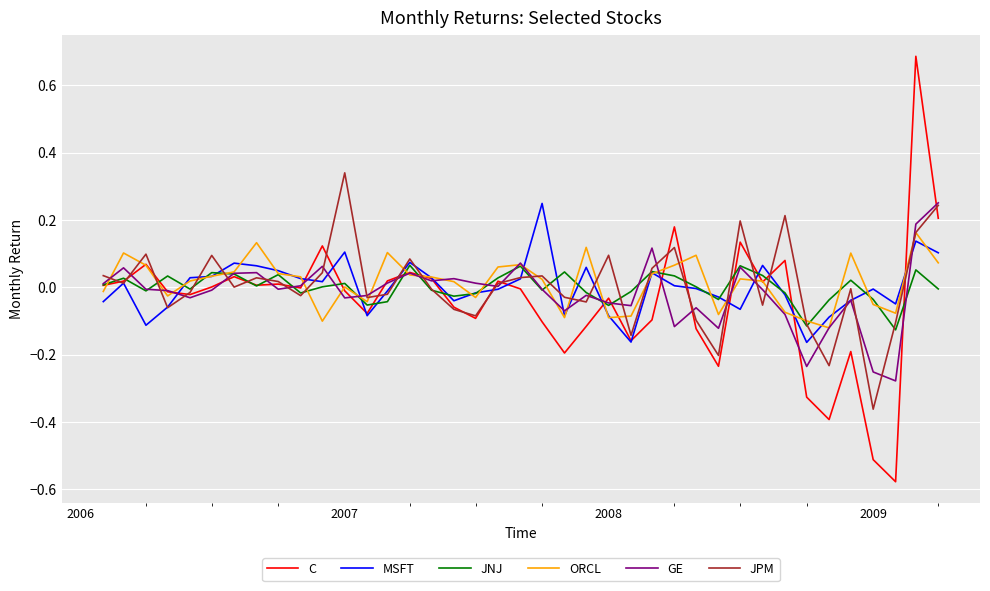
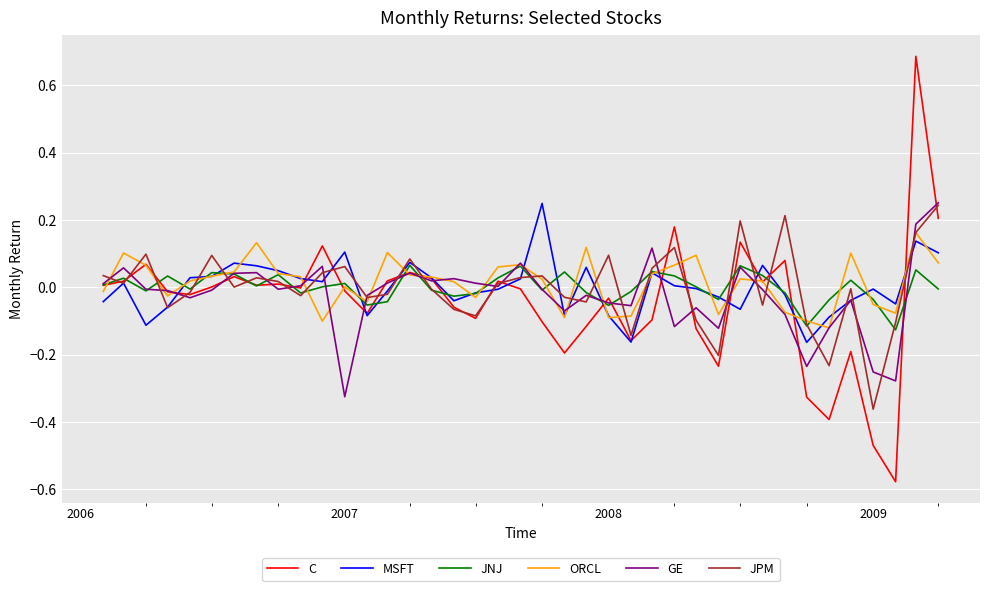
GE, 2007: -0.03 -> -0.32
JPM, 2007: 0.34 -> 0.06
C, 2009: -0.51 -> -0.47
